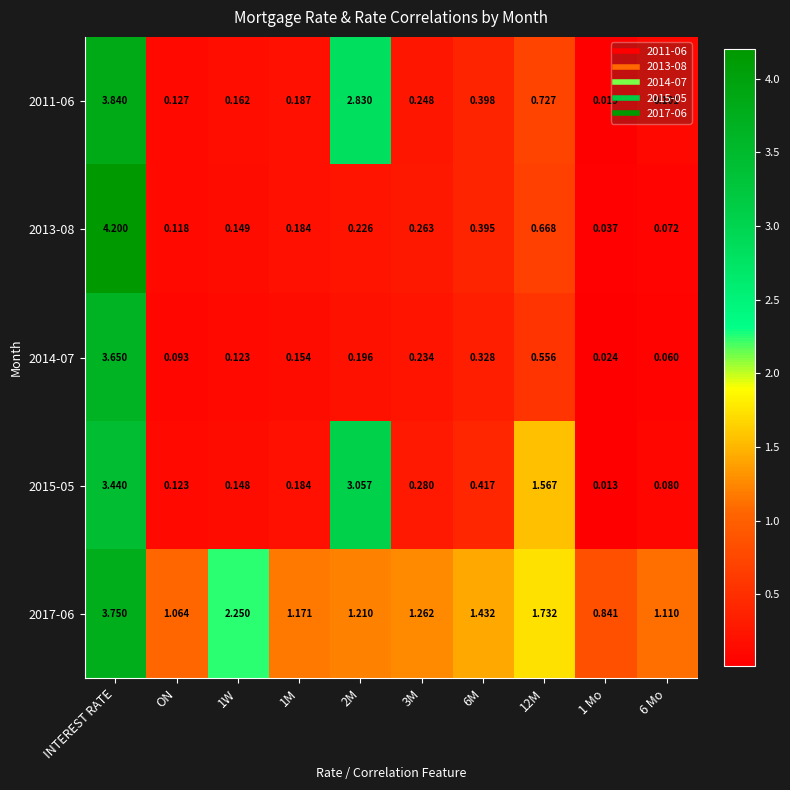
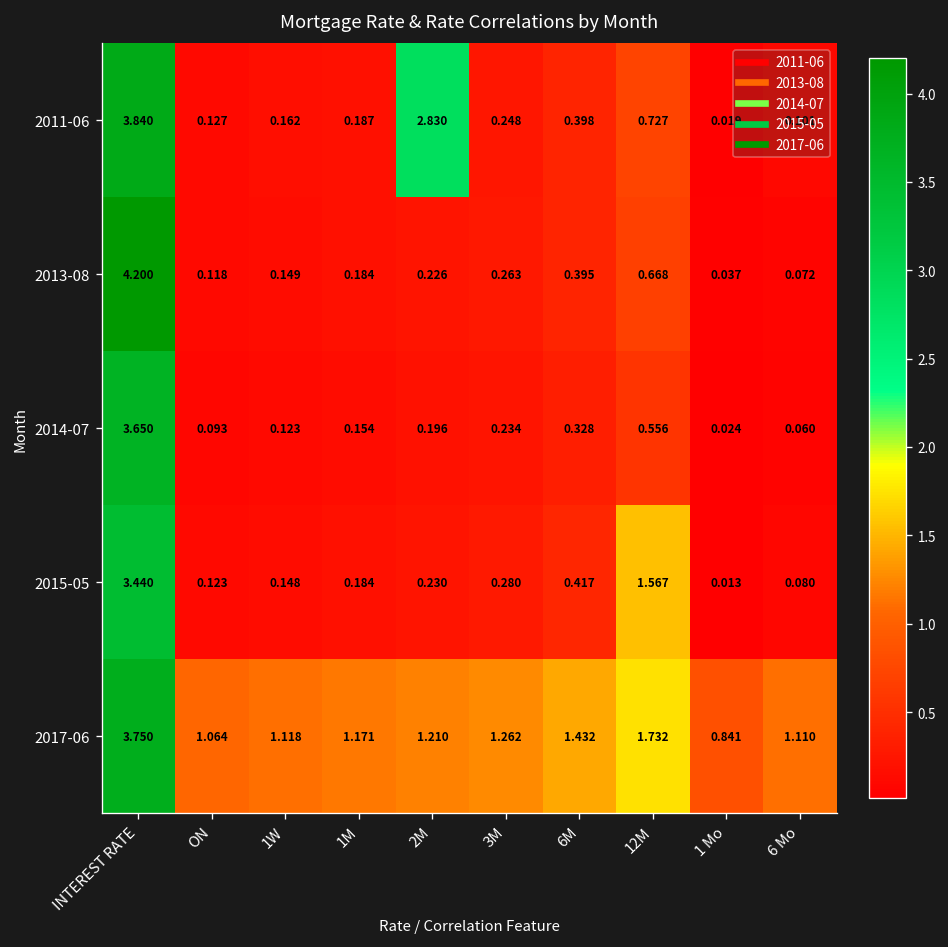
2015-05, 2M: 3.057 -> 0.230
2017-06, 1W: 2.250 -> 1.118
